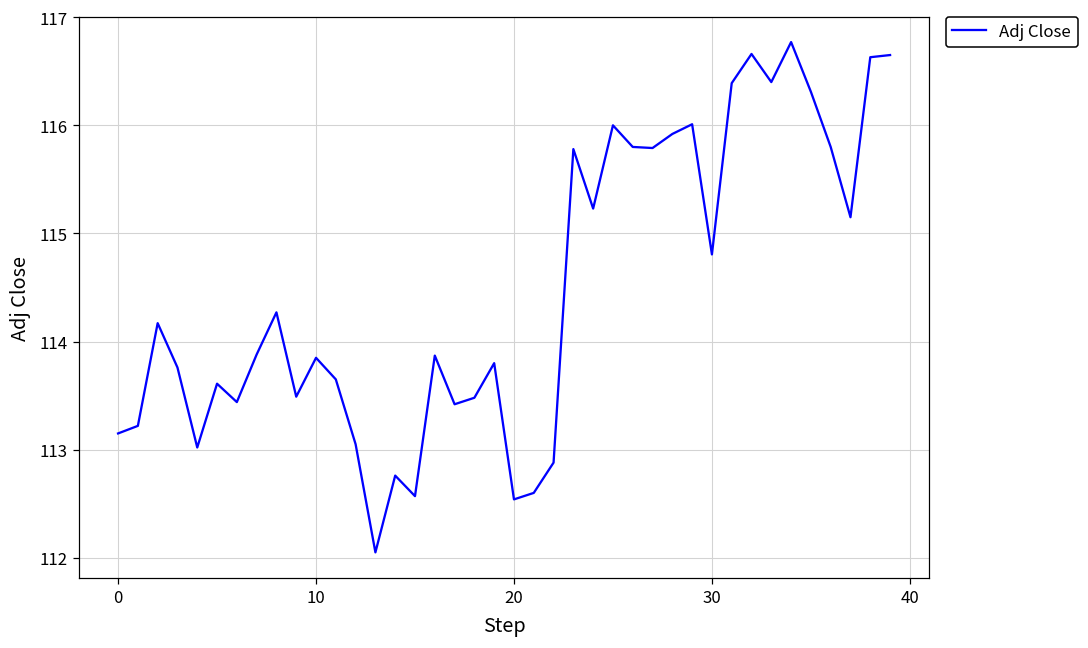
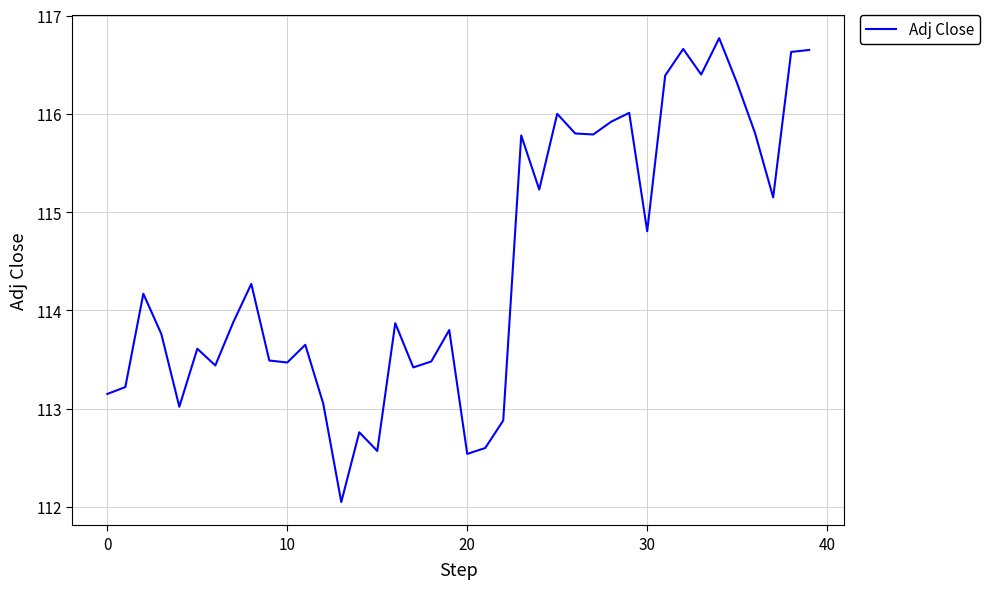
10: 113.8 -> 113.5
